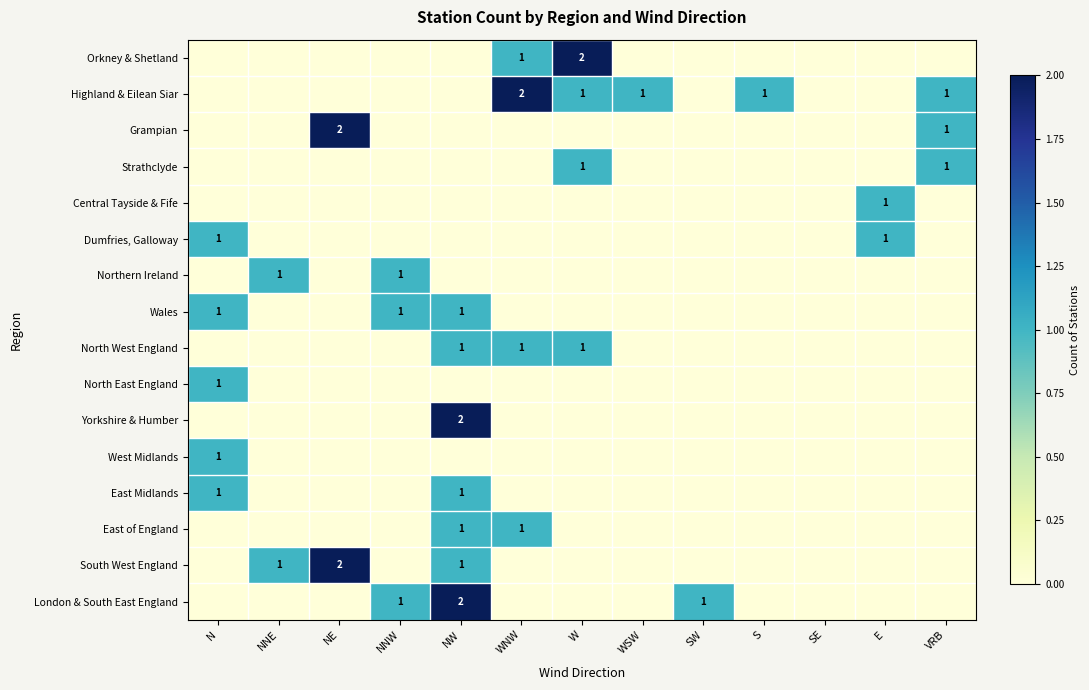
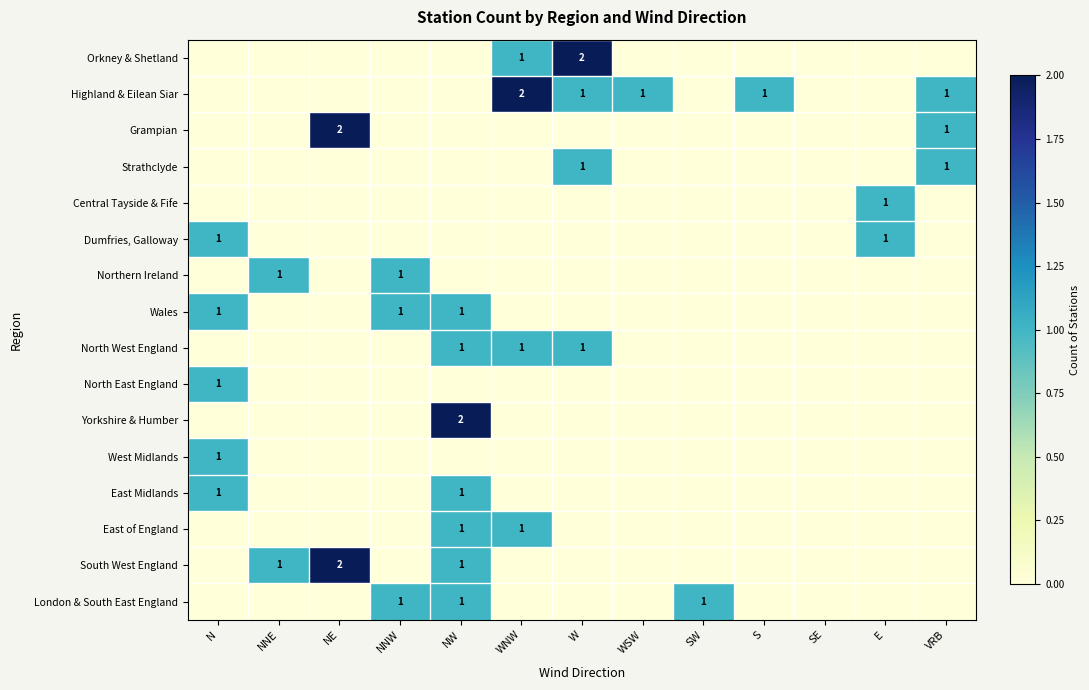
London & South East England, NW: 2 -> 1
